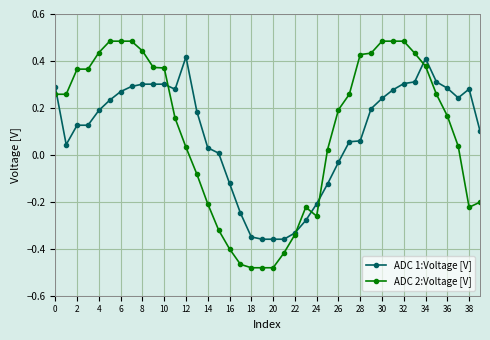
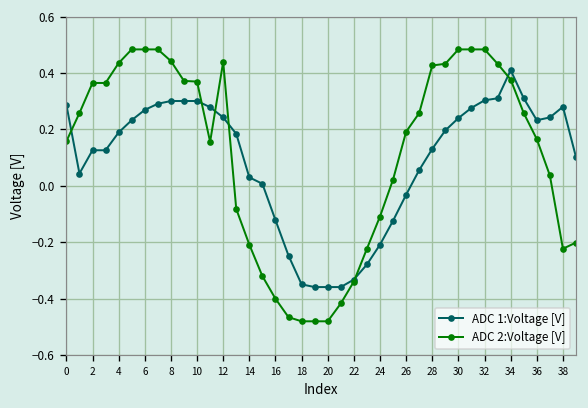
ADC 2:Voltage [V], 0: 0.26 -> 0.16
ADC 1:Voltage [V], 12: 0.42 -> 0.24
ADC 2:Voltage [V], 12: 0.03 -> 0.44
ADC 2:Voltage [V], 24: -0.26 -> -0.11
ADC 1:Voltage [V], 28: 0.06 -> 0.13
ADC 1:Voltage [V], 36: 0.28 -> 0.23
